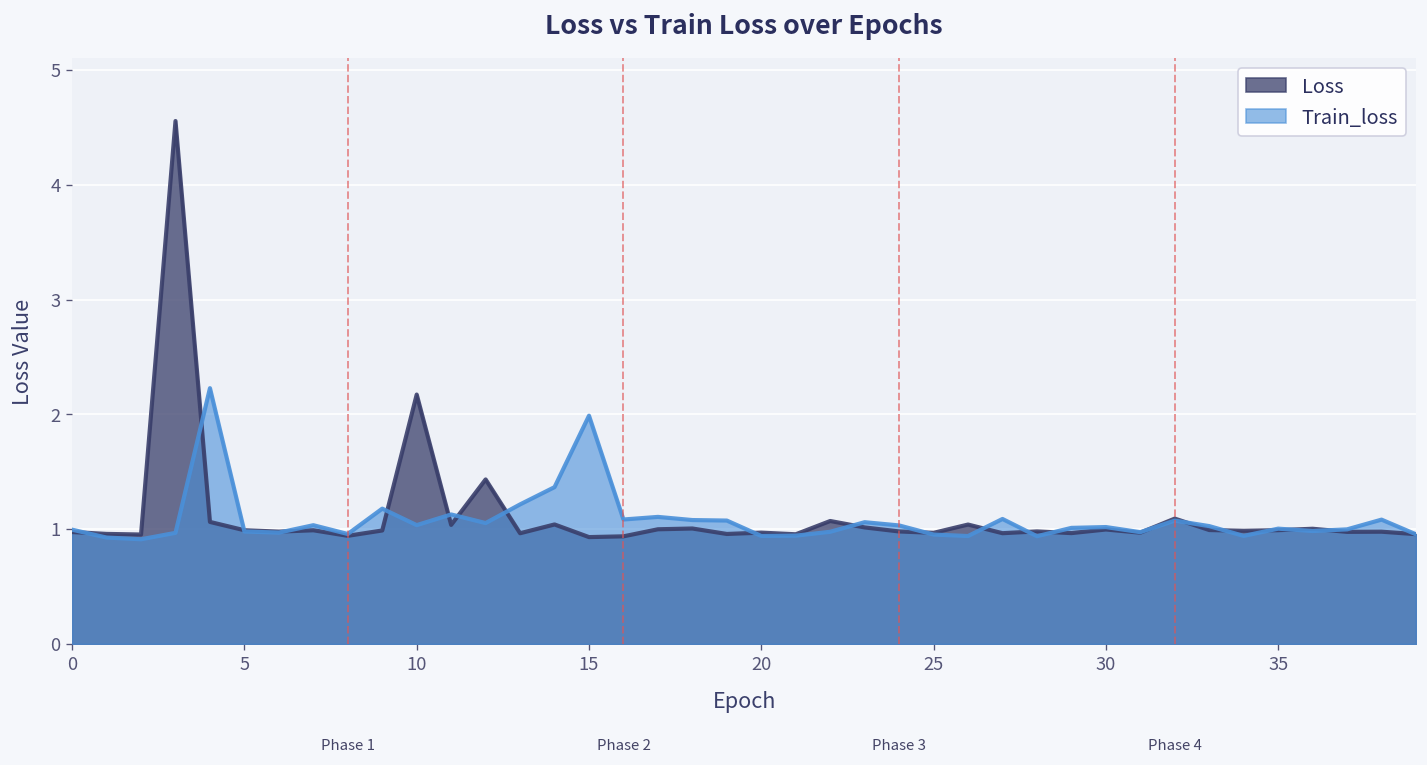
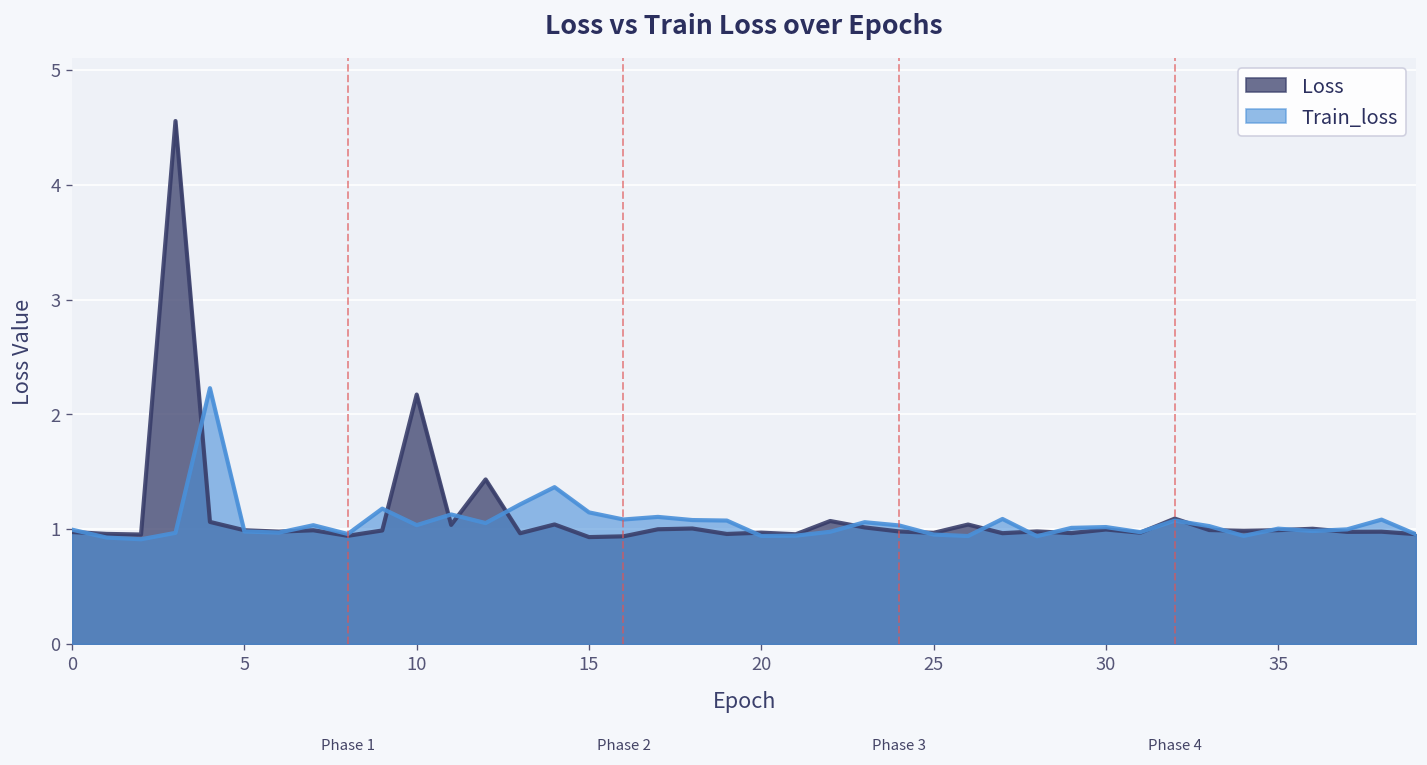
Train_loss, 15: 2.0 -> 1.1
